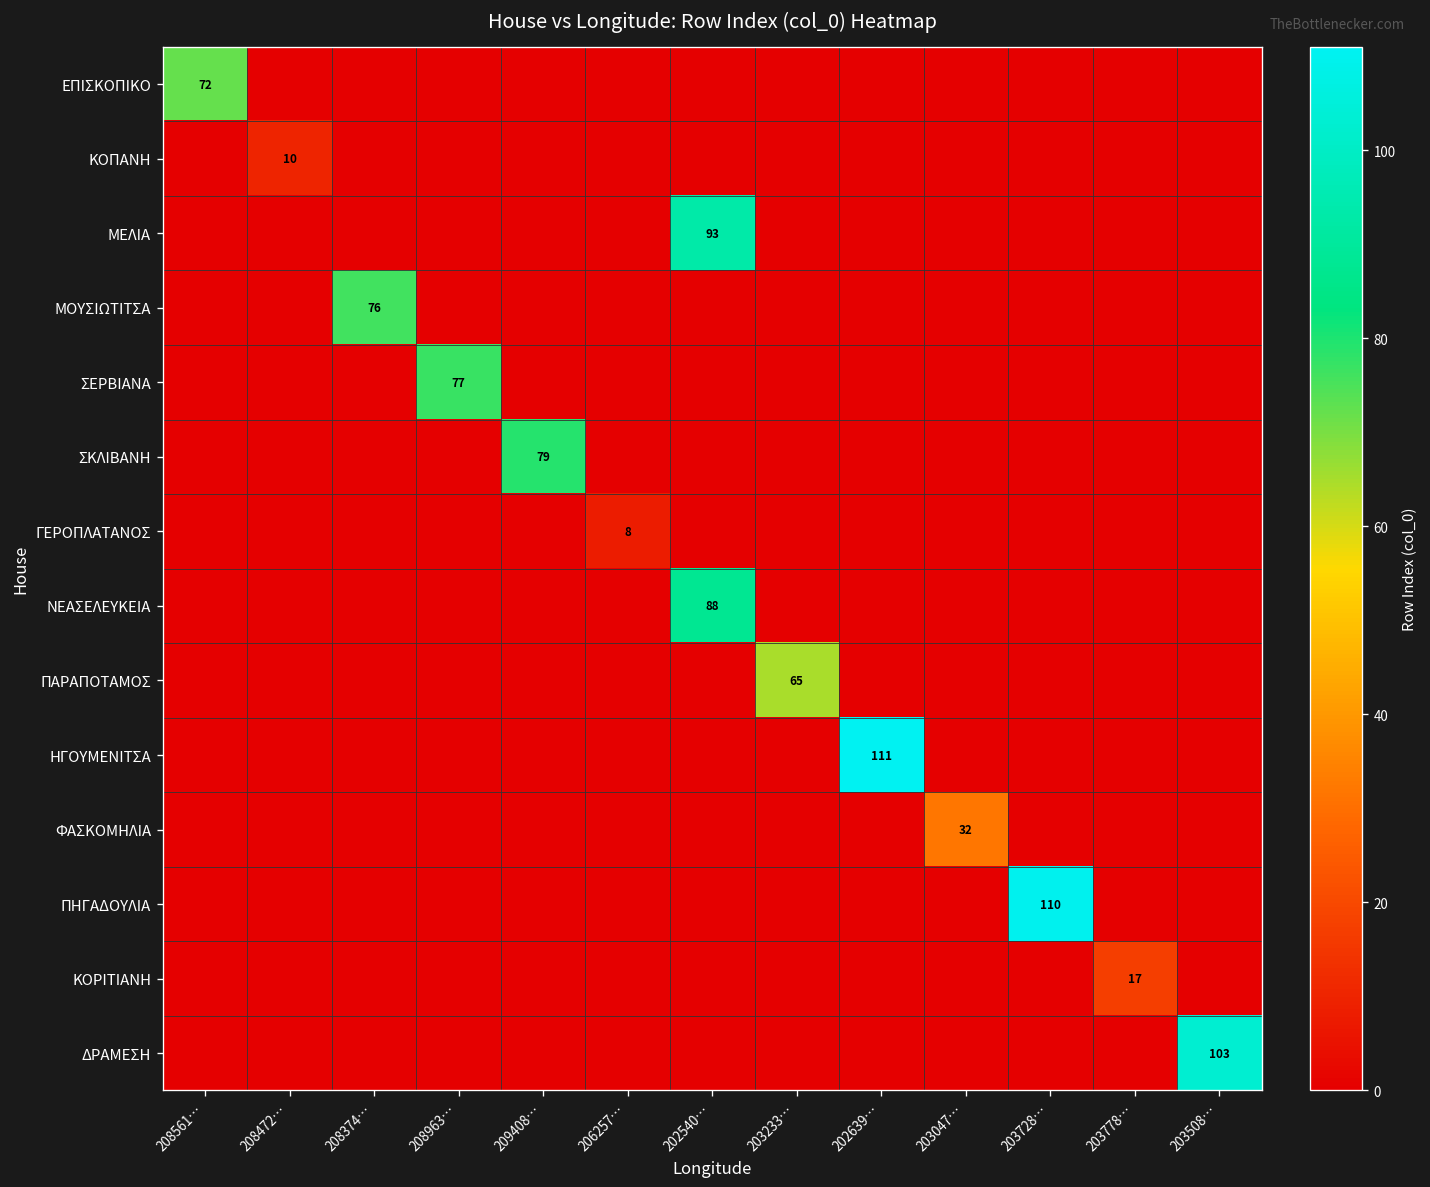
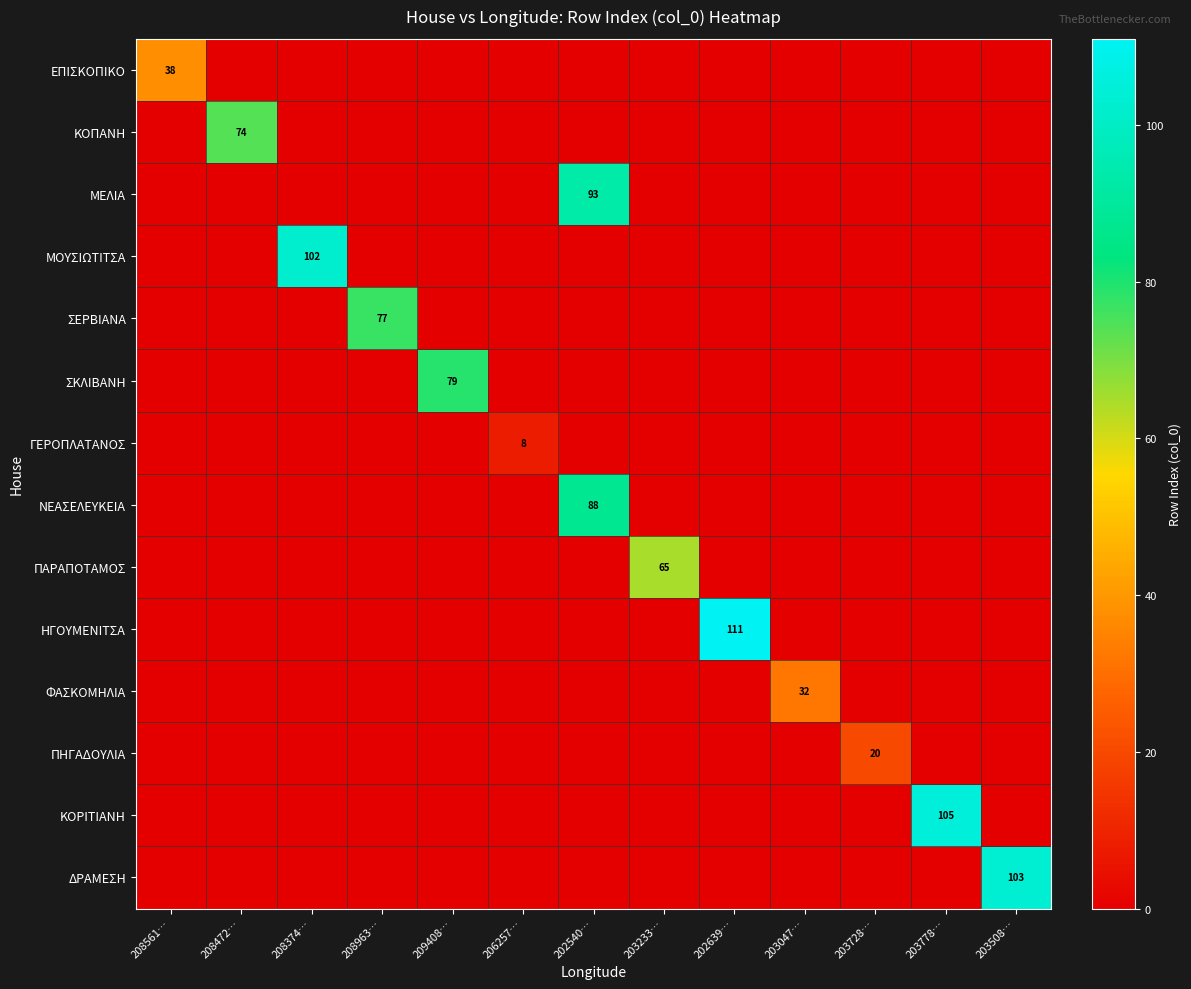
ΕΠΙΣΚΟΠΙΚΟ, 208561…: 72 -> 38
ΚΟΠΑΝΗ, 208472…: 10 -> 74
ΜΟΥΣΙΩΤΙΤΣΑ, 208374…: 76 -> 102
ΠΗΓΑΔΟΥΛΙΑ, 203728…: 110 -> 20
ΚΟΡΙΤΙΑΝΗ, 203778…: 17 -> 105
